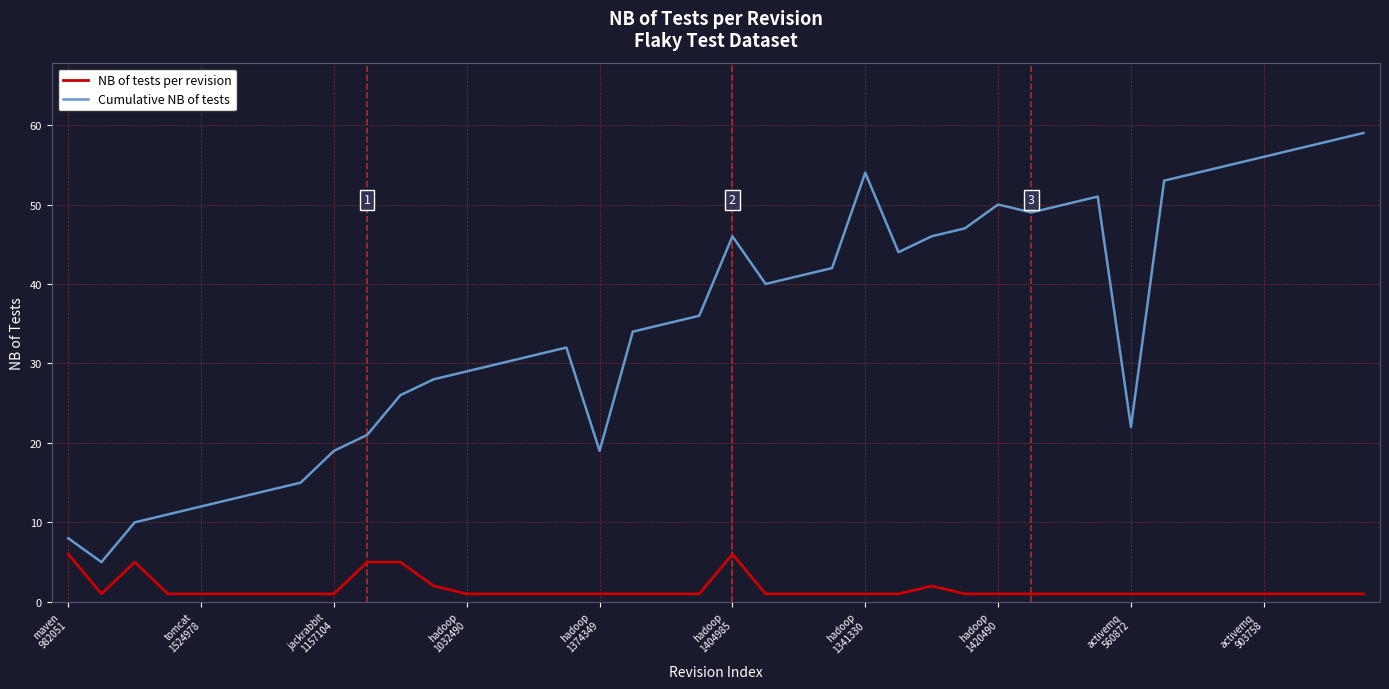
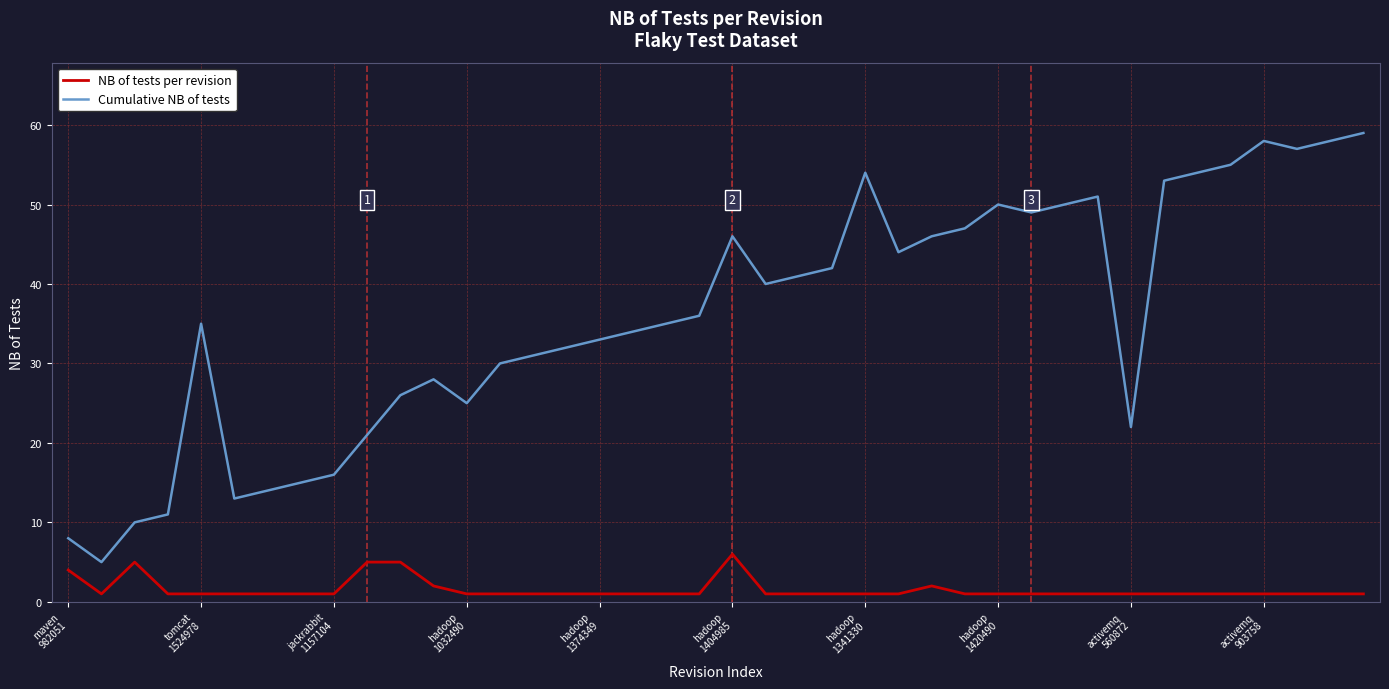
NB of tests per revision, maven 982051: 6 -> 4
Cumulative NB of tests, tomcat 1524978: 12 -> 35
Cumulative NB of tests, jackrabbit 1157104: 19 -> 16
Cumulative NB of tests, hadoop 1032490: 29 -> 25
Cumulative NB of tests, hadoop 1374349: 19 -> 33
Cumulative NB of tests, activemq 903758: 56 -> 58
